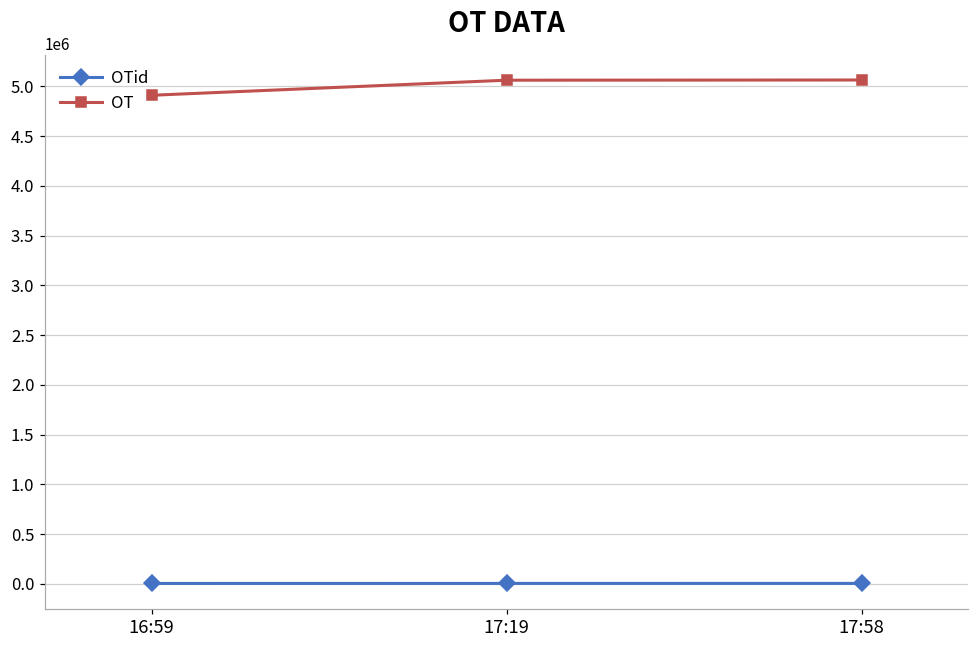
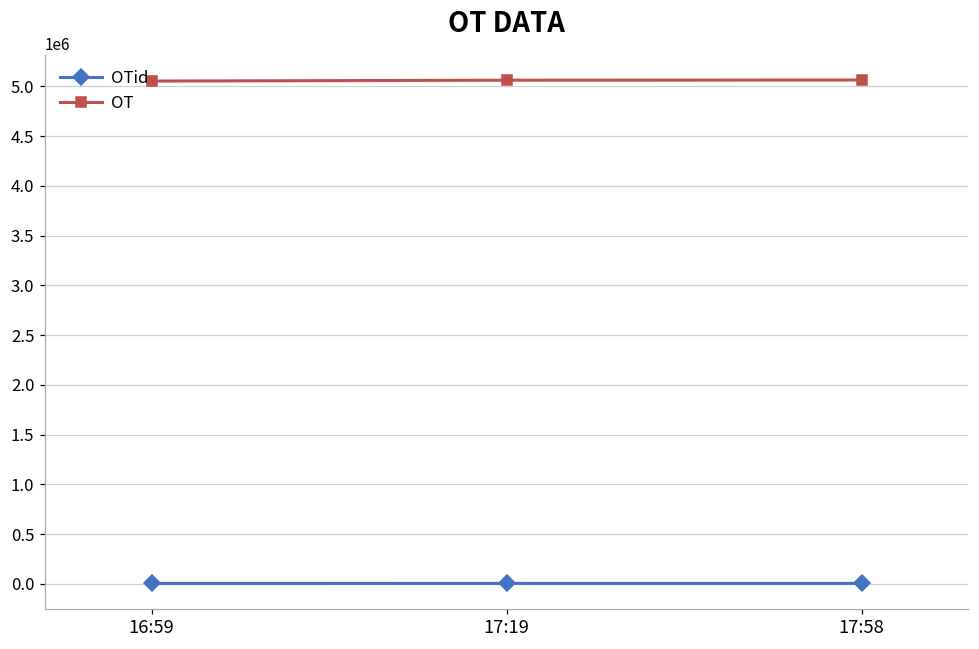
OT, 16:59: 4900000 -> 5100000
